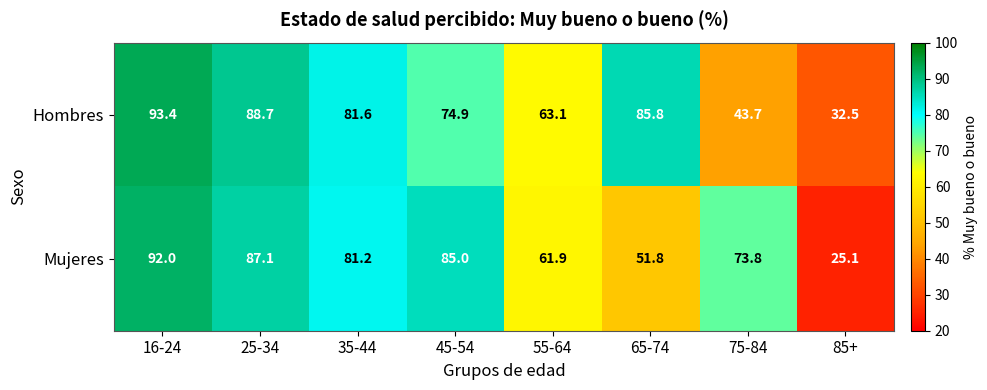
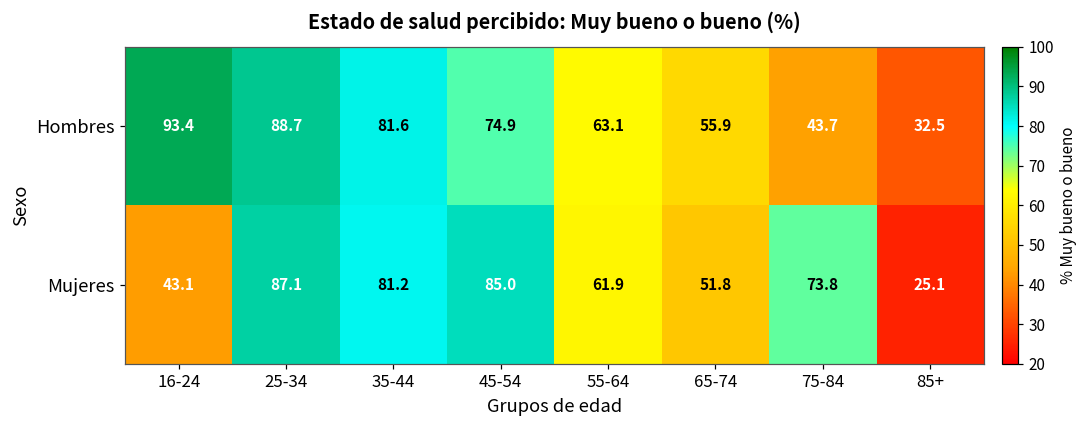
Hombres, 65-74: 85.8 -> 55.9
Mujeres, 16-24: 92.0 -> 43.1
